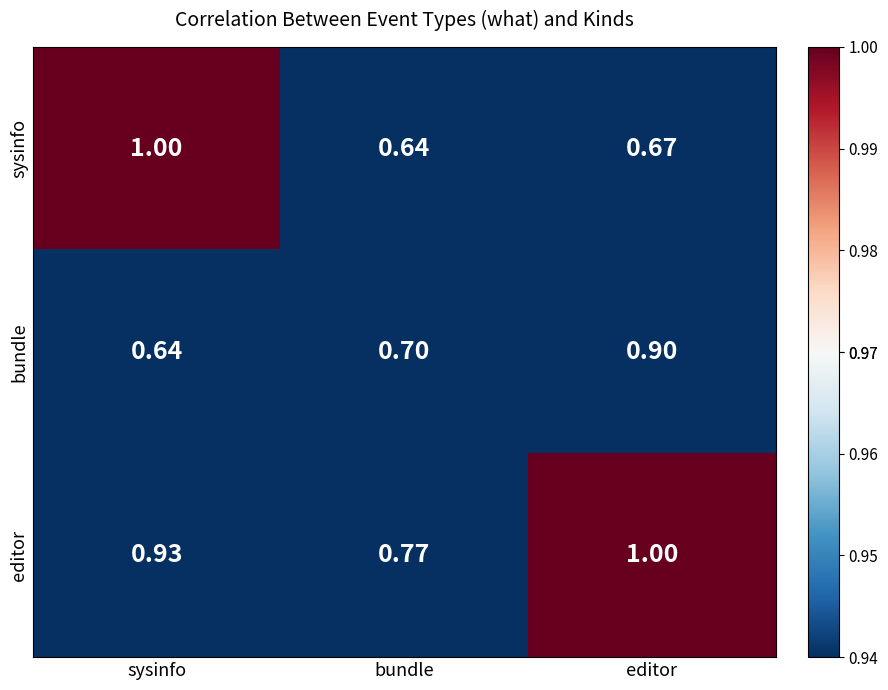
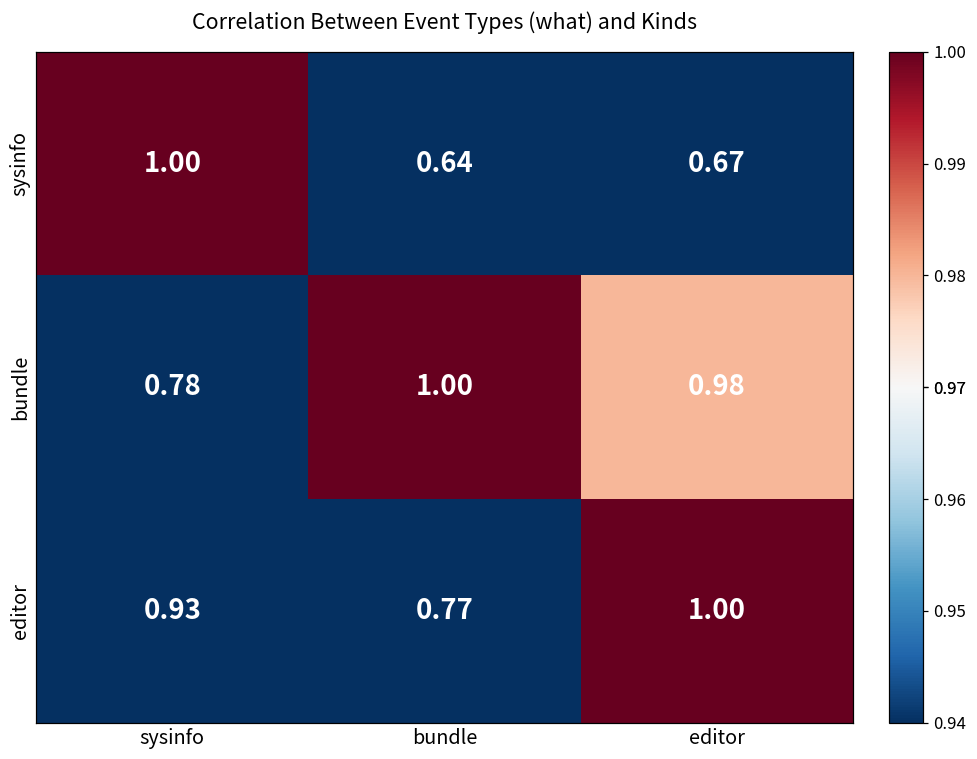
bundle, sysinfo: 0.64 -> 0.78
bundle, bundle: 0.70 -> 1.00
bundle, editor: 0.90 -> 0.98
